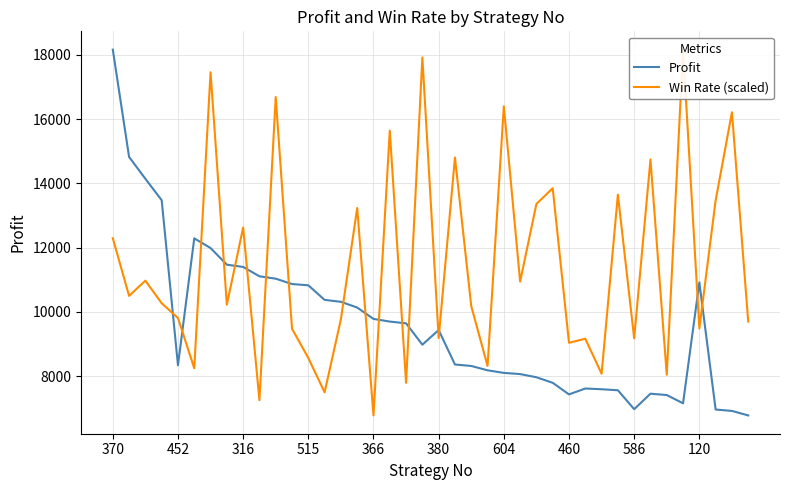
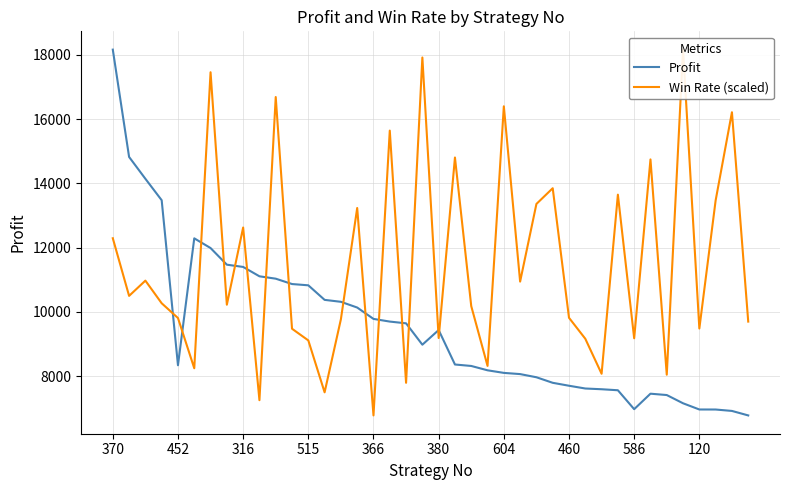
Win Rate (scaled), 515: 8600 -> 9100
Profit, 460: 7400 -> 7700
Win Rate (scaled), 460: 9000 -> 9800
Profit, 120: 10900 -> 7000
